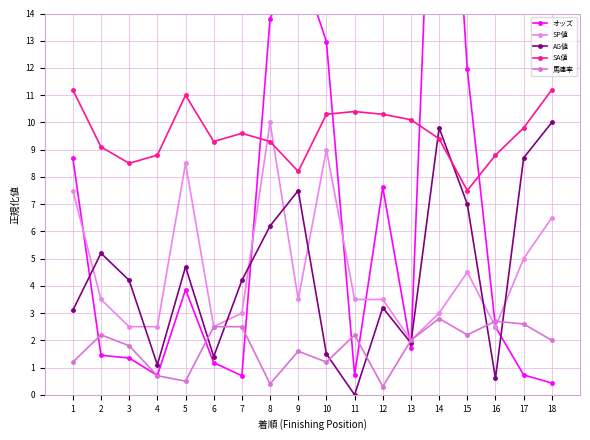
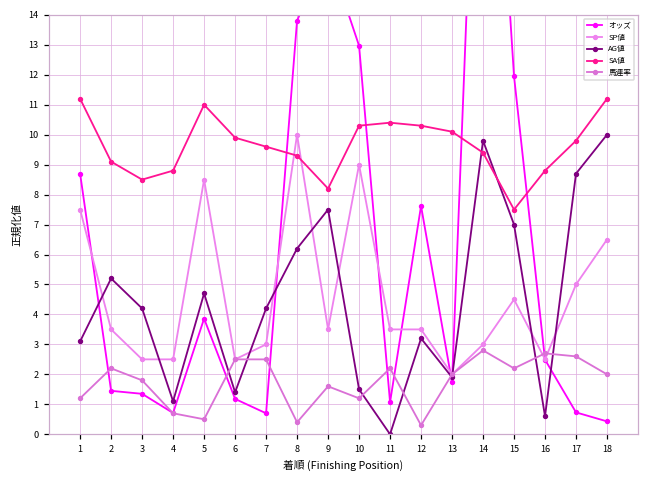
SA値, 6: 9.3 -> 9.9
オッズ, 11: 0.7 -> 1.1
